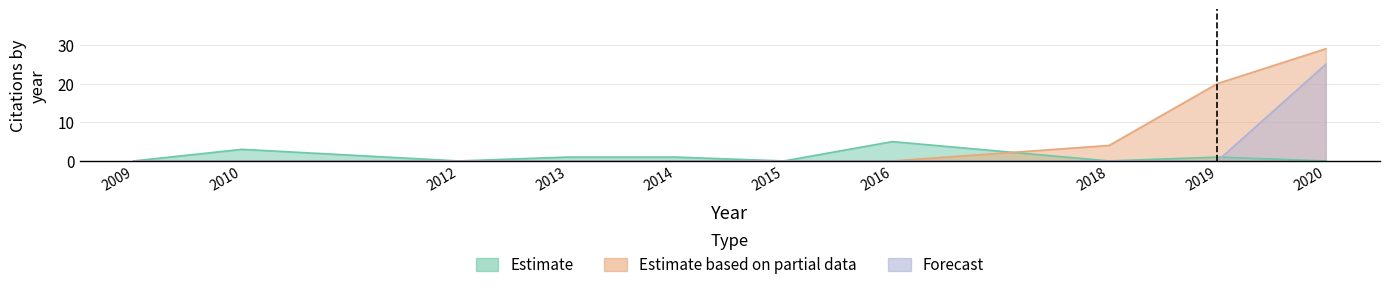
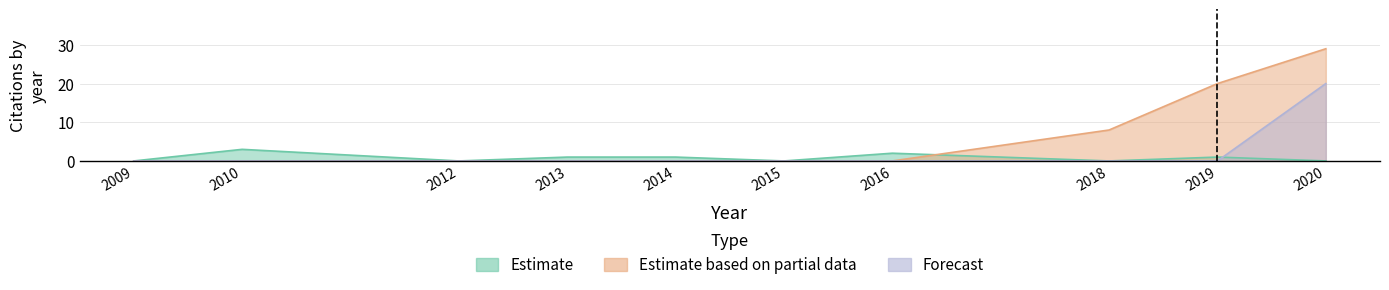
Estimate, 2016: 5 -> 2
Estimate based on partial data, 2018: 4 -> 8
Forecast, 2020: 25 -> 20
